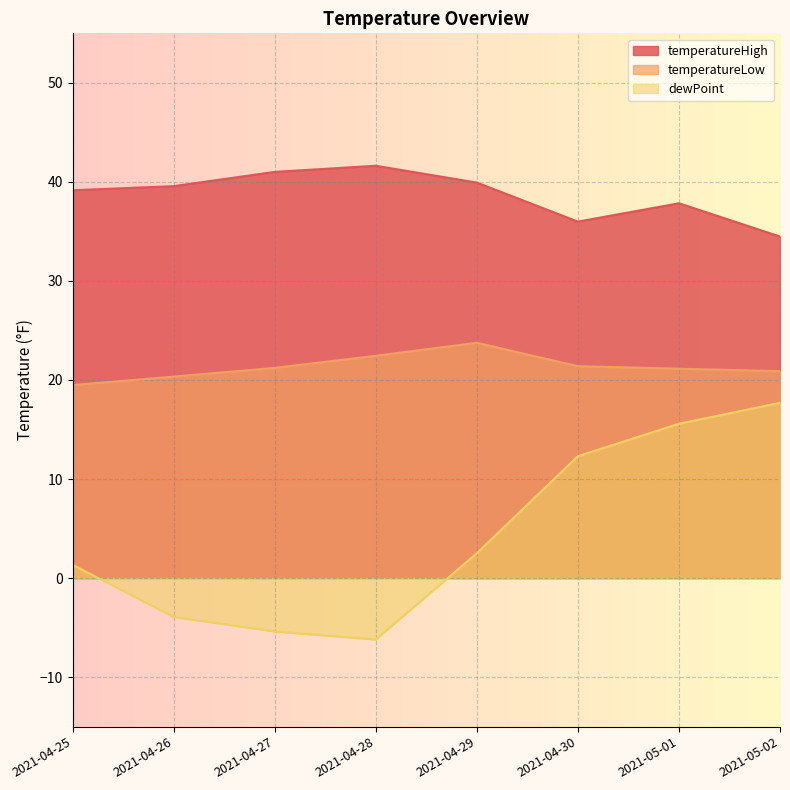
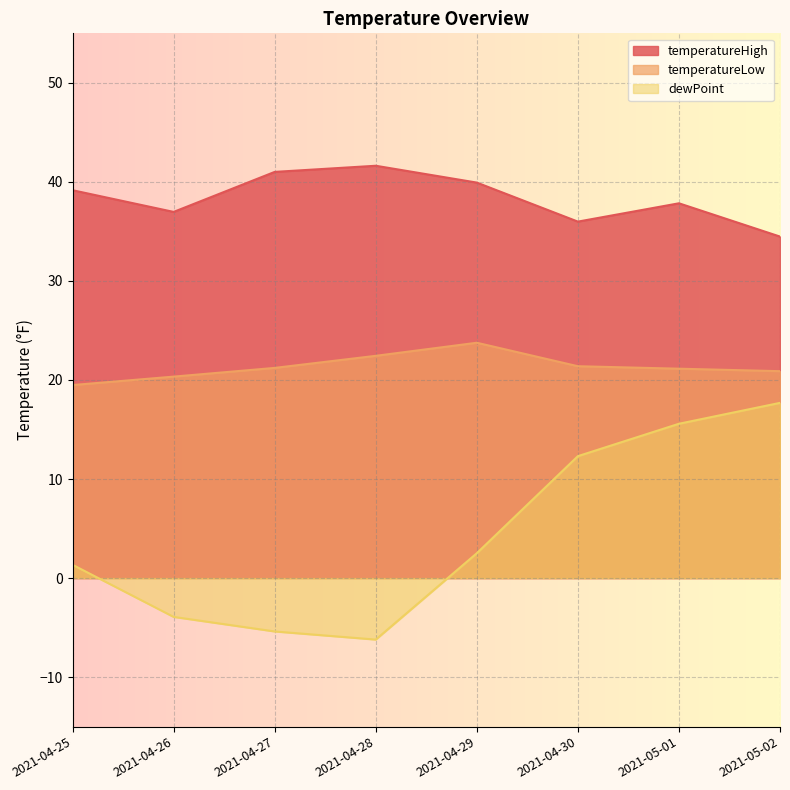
temperatureHigh, 2021-04-26: 40 -> 37
